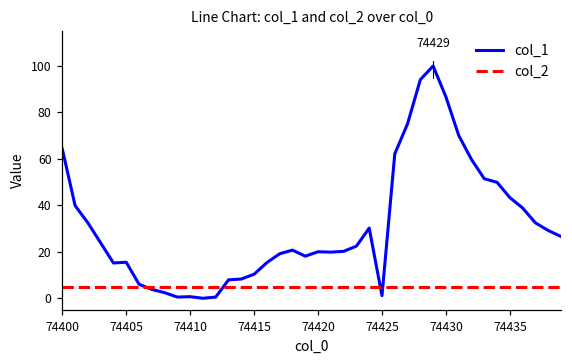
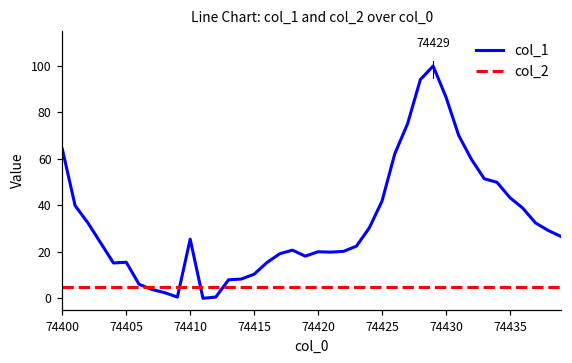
col_1, 74410: 1 -> 25
col_1, 74425: 1 -> 42
